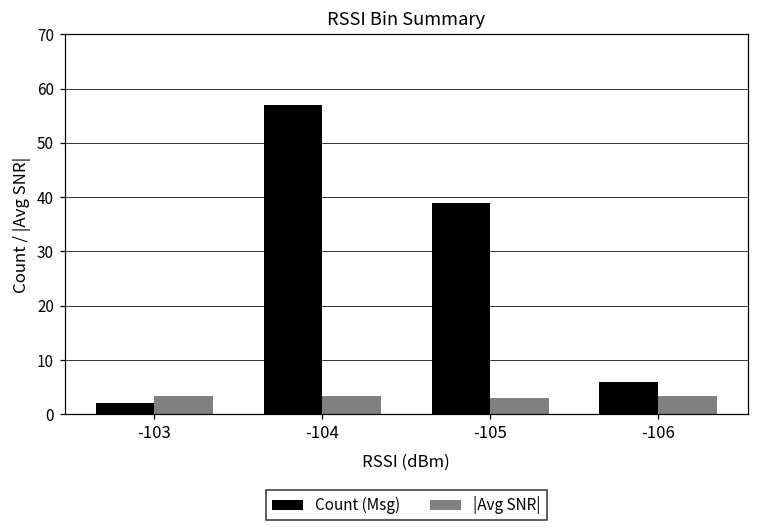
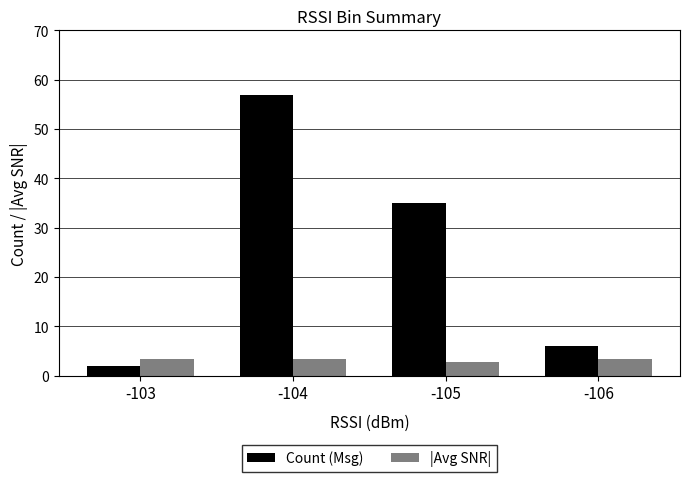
Count (Msg), -105: 39 -> 35
